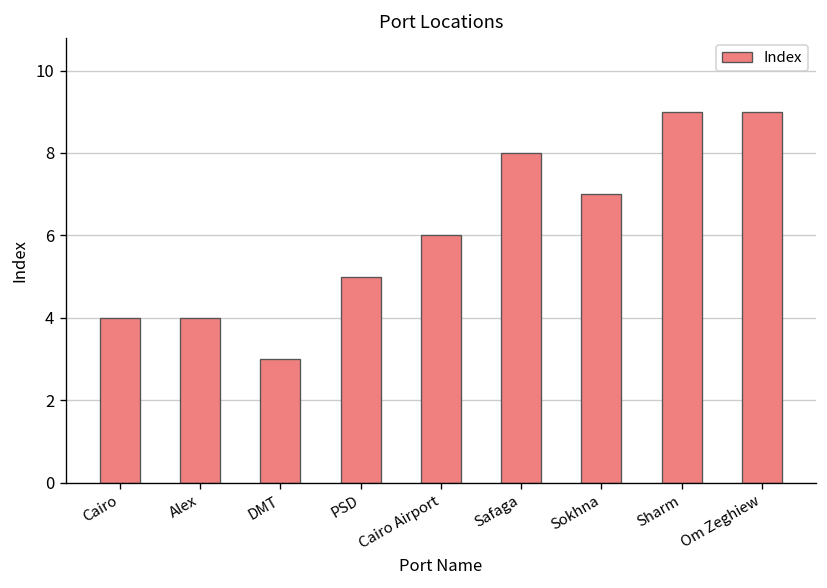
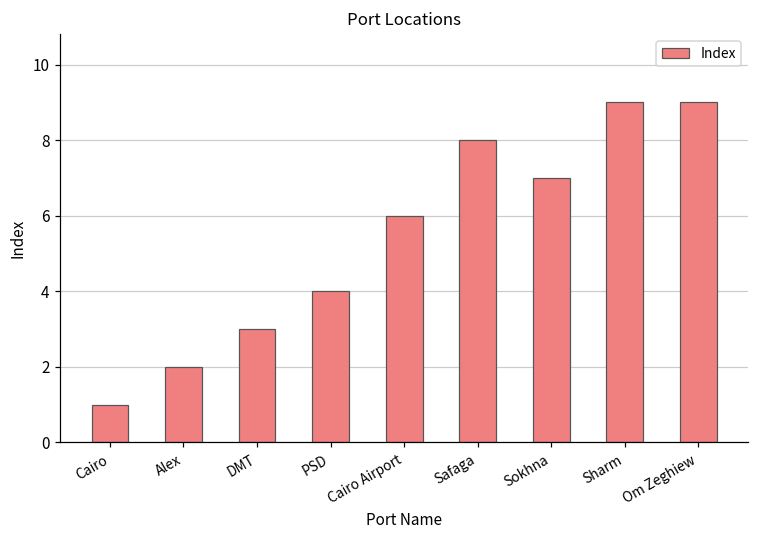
Cairo: 4 -> 1
Alex: 4 -> 2
PSD: 5 -> 4
